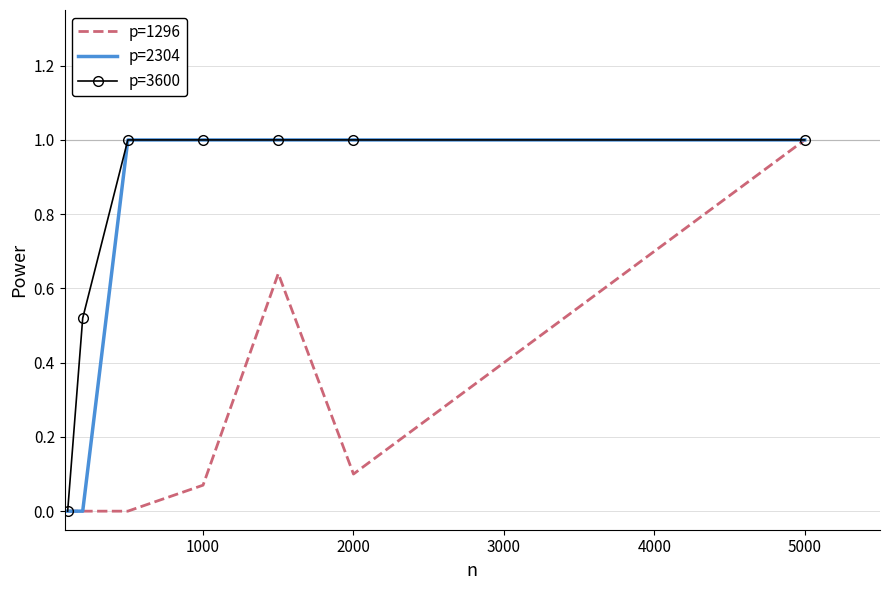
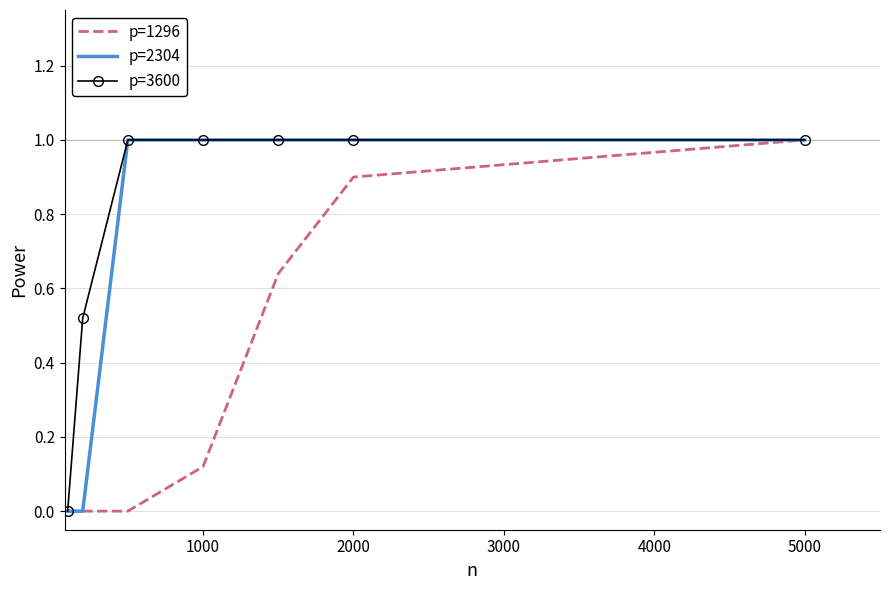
p=1296, 1000: 0.07 -> 0.12
p=1296, 2000: 0.1 -> 0.9
